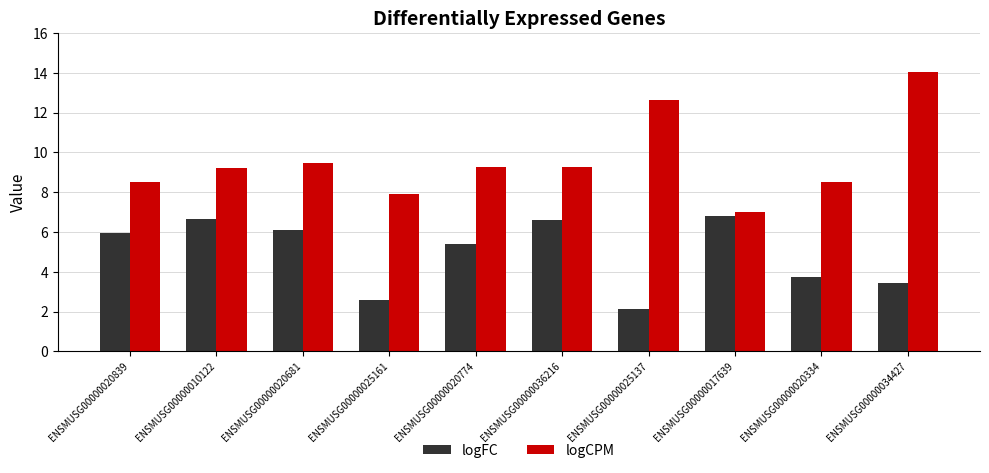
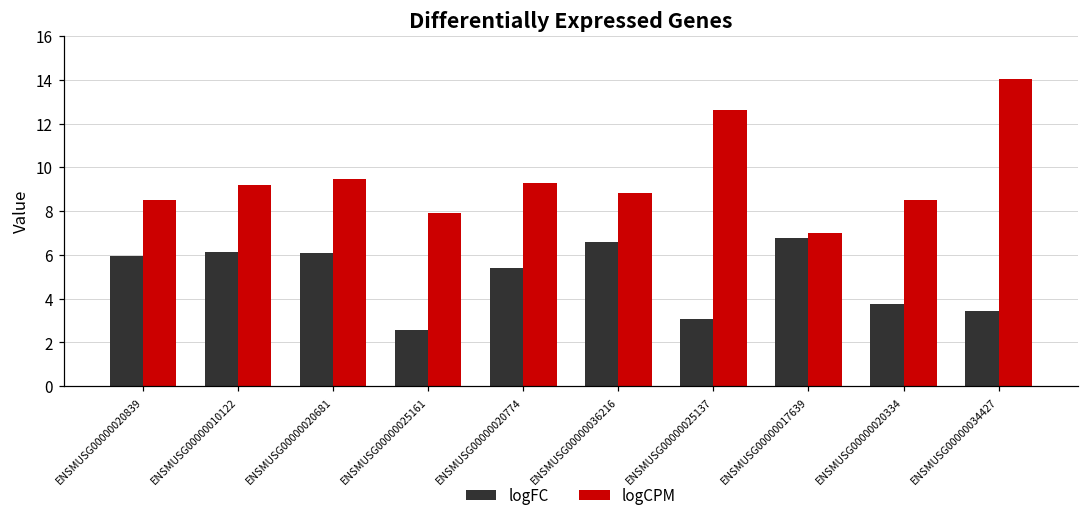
logFC, ENSMUSG00000010122: 6.6 -> 6.1
logCPM, ENSMUSG00000036216: 9.2 -> 8.8
logFC, ENSMUSG00000025137: 2.1 -> 3.1
